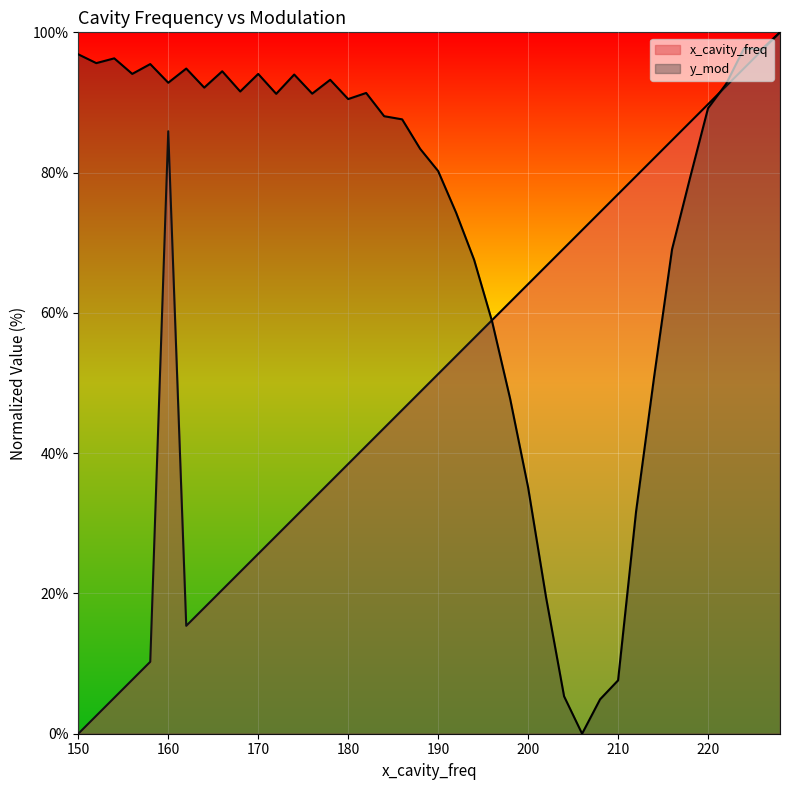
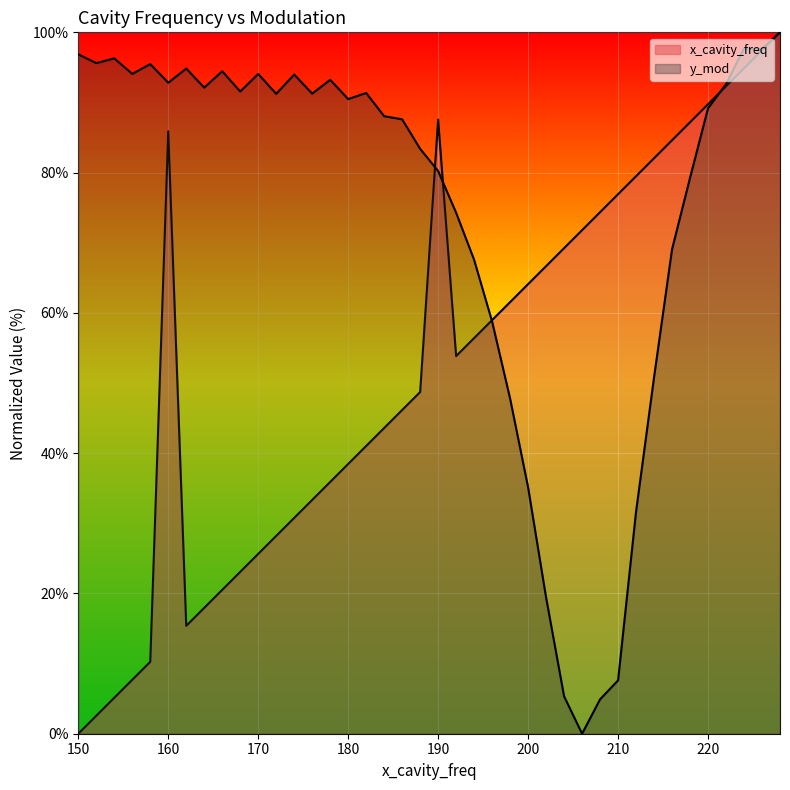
x_cavity_freq, 190: 51% -> 88%
